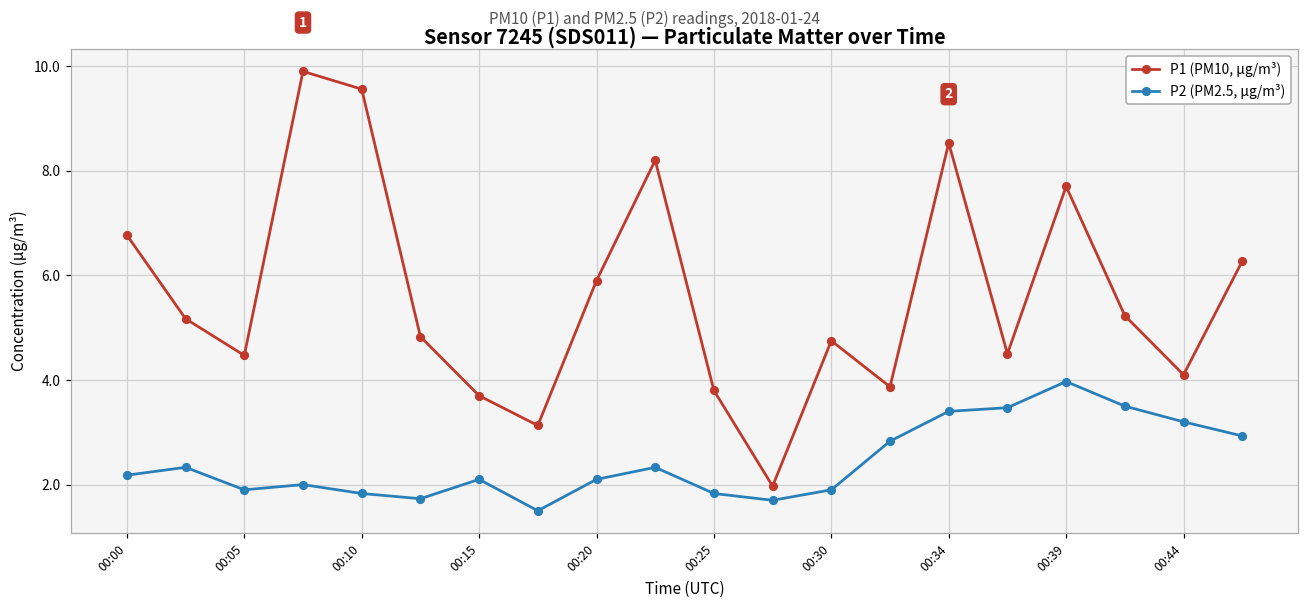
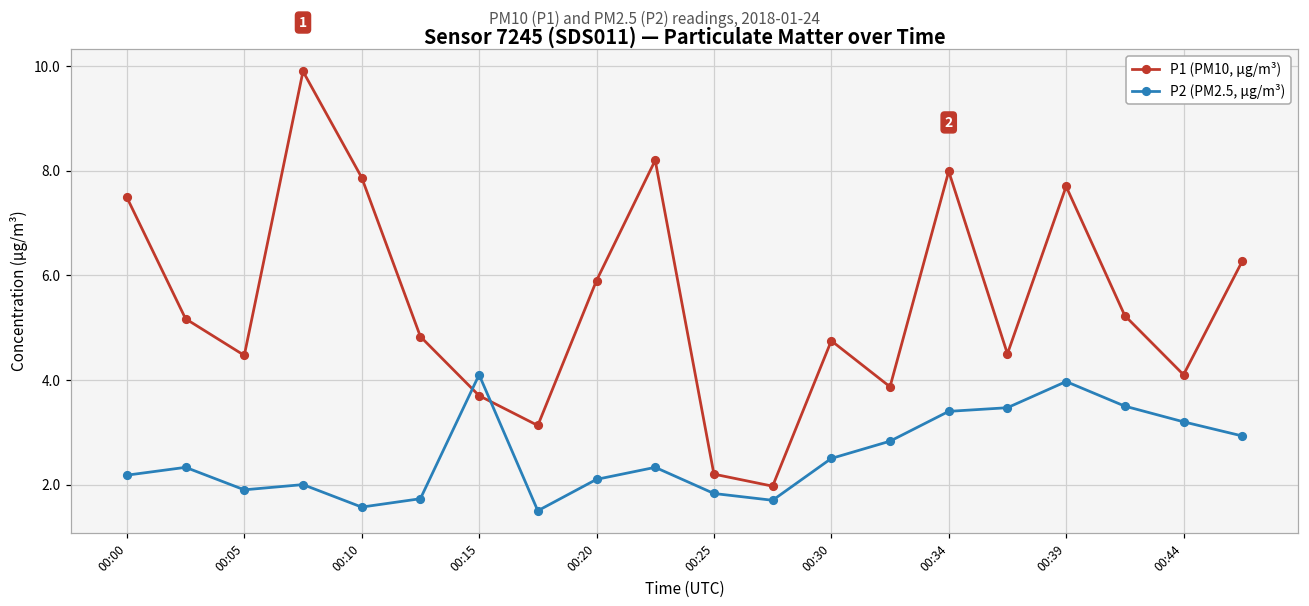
P1 (PM10, µg/m³), 00:00: 6.8 -> 7.5
P1 (PM10, µg/m³), 00:10: 9.6 -> 7.9
P2 (PM2.5, µg/m³), 00:10: 1.8 -> 1.6
P2 (PM2.5, µg/m³), 00:15: 2.1 -> 4.1
P1 (PM10, µg/m³), 00:25: 3.8 -> 2.2
P2 (PM2.5, µg/m³), 00:30: 1.9 -> 2.5
P1 (PM10, µg/m³), 00:34: 8.5 -> 8.0
